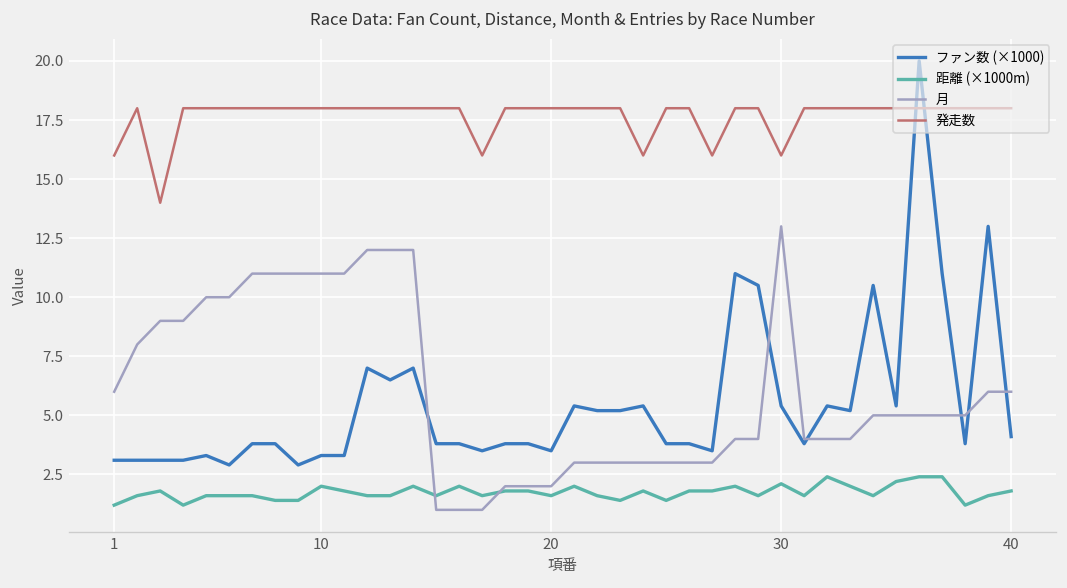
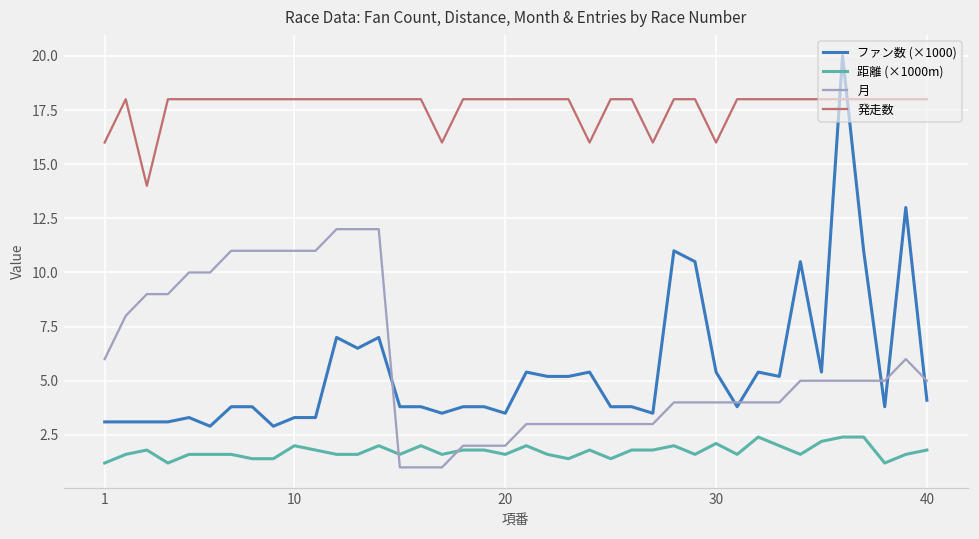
月, 30: 13 -> 4
月, 40: 6 -> 5
